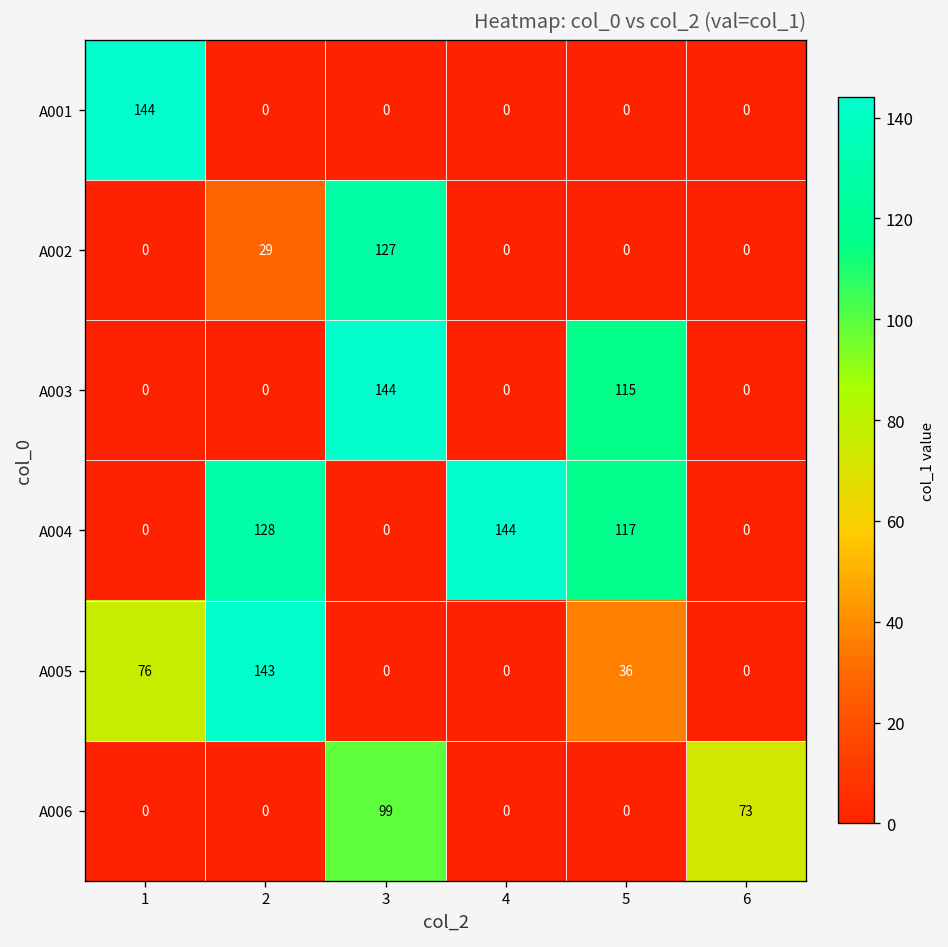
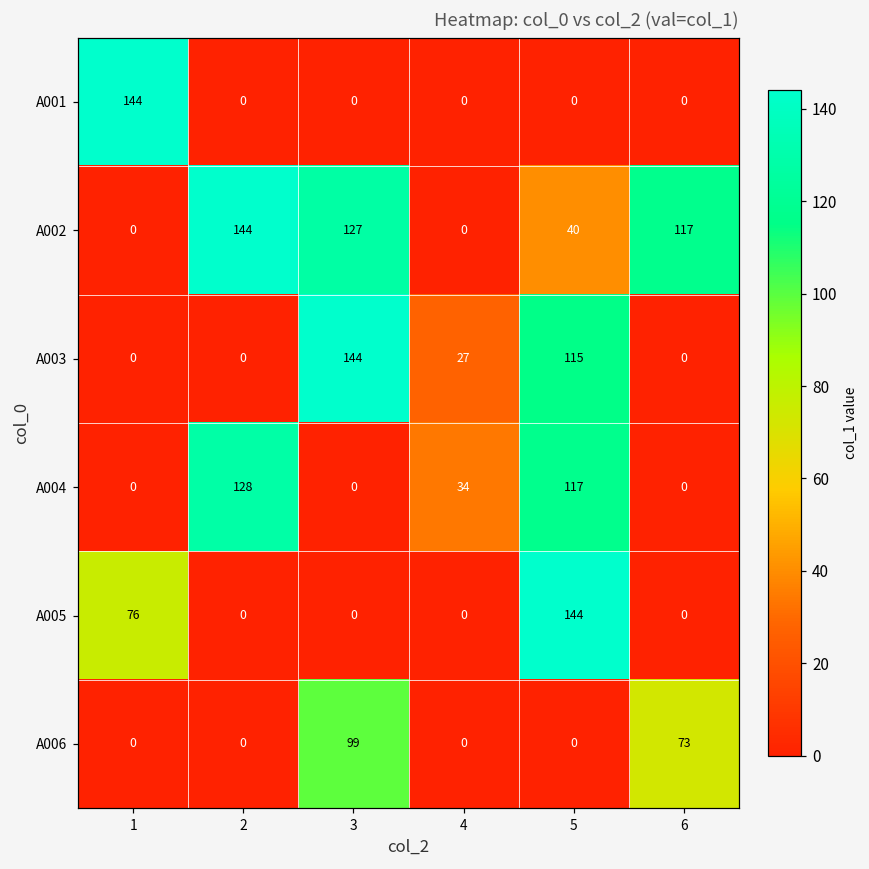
A002, 2: 29 -> 144
A002, 5: 0 -> 40
A002, 6: 0 -> 117
A003, 4: 0 -> 27
A004, 4: 144 -> 34
A005, 2: 143 -> 0
A005, 5: 36 -> 144
